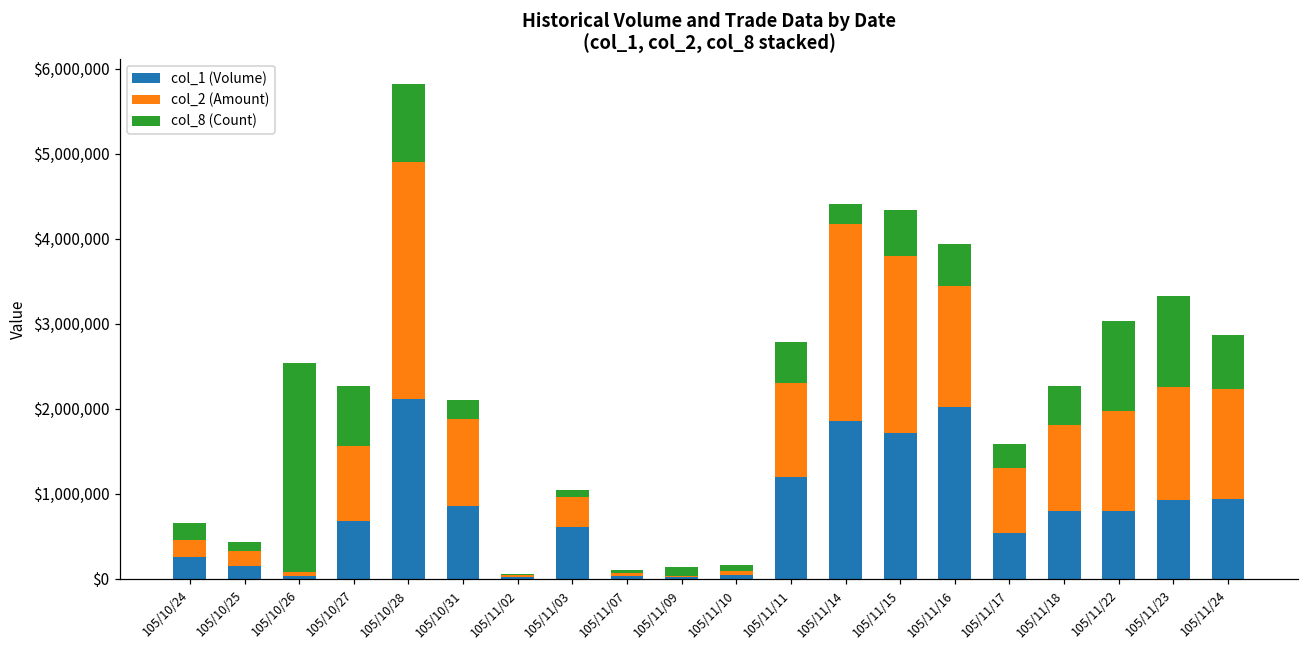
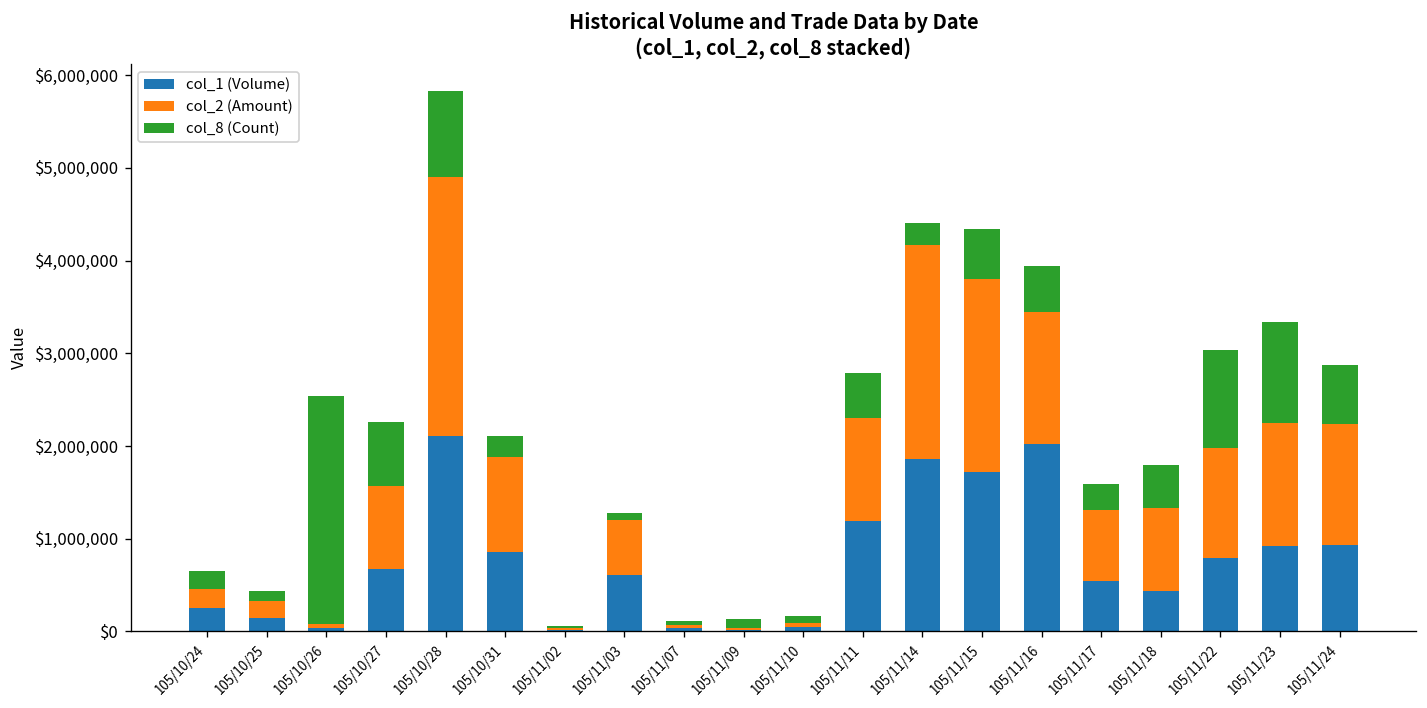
col_2 (Amount), 105/11/03: $400,000 -> $600,000
col_1 (Volume), 105/11/18: $800,000 -> $400,000
col_2 (Amount), 105/11/18: $1,000,000 -> $900,000
